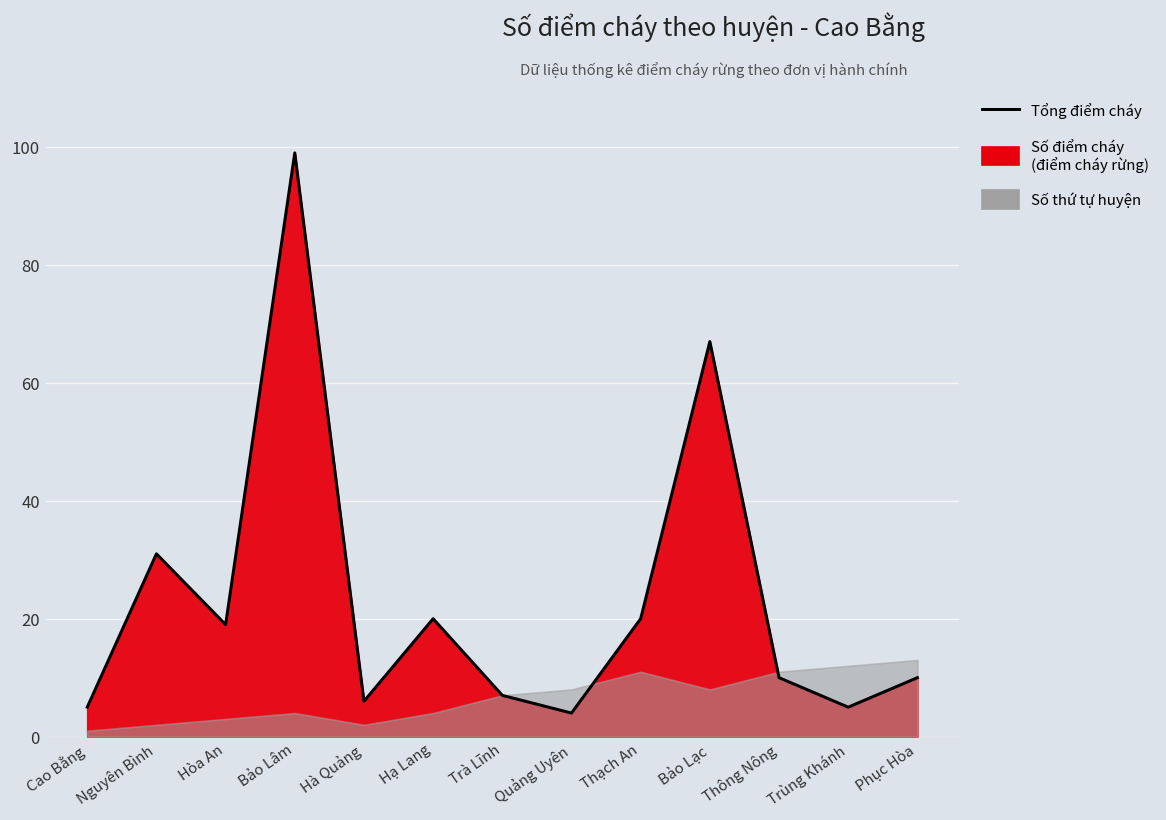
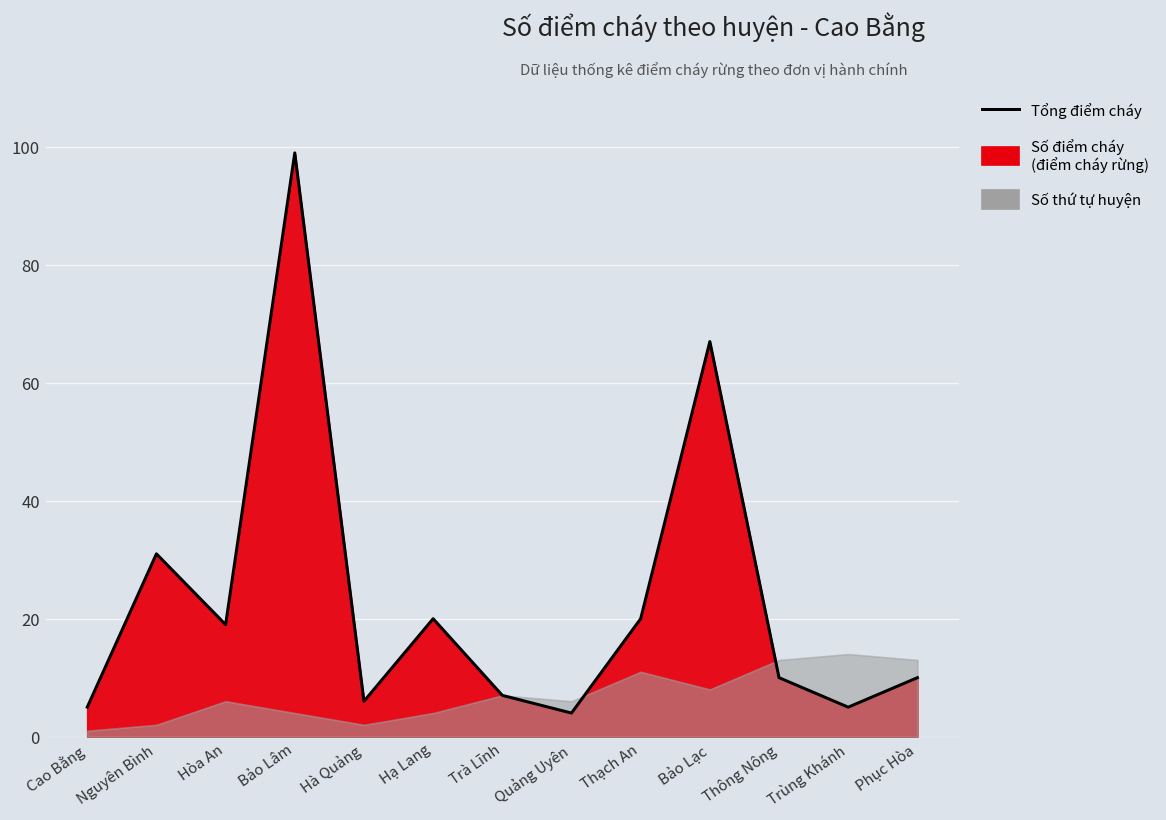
Số thứ tự huyện, Hòa An: 3 -> 6
Số thứ tự huyện, Quảng Uyên: 8 -> 6
Số thứ tự huyện, Thông Nông: 11 -> 13
Số thứ tự huyện, Trùng Khánh: 12 -> 14
